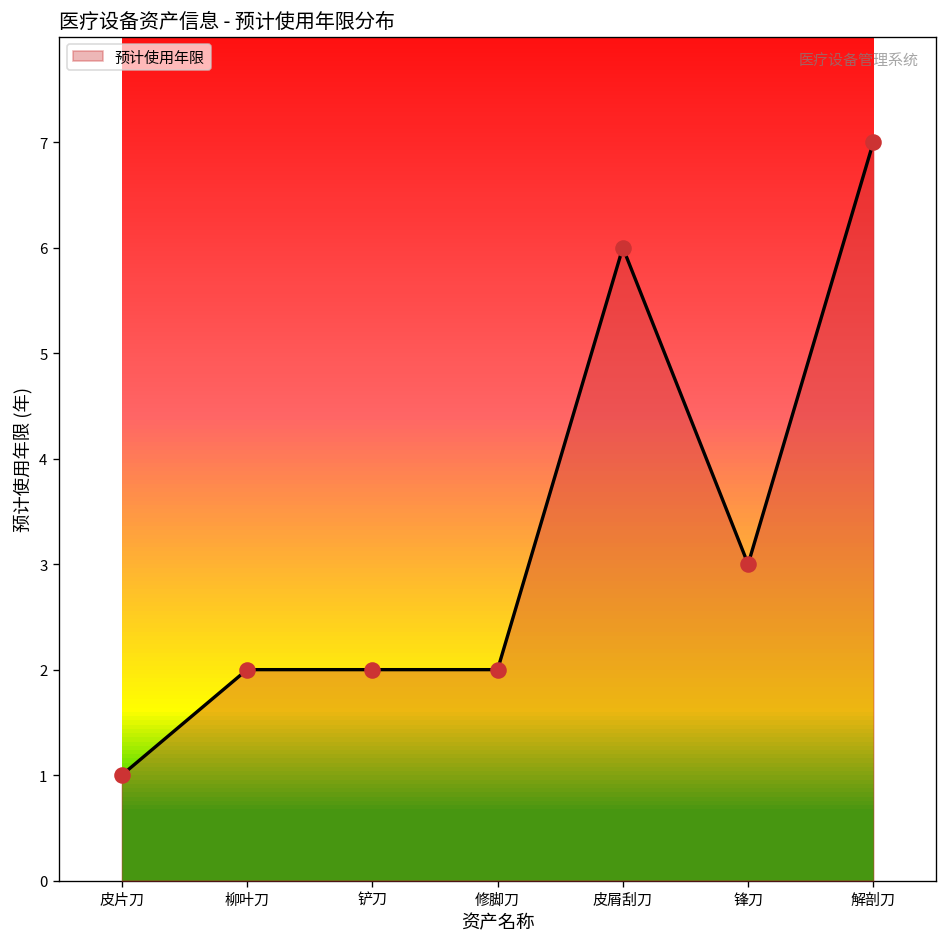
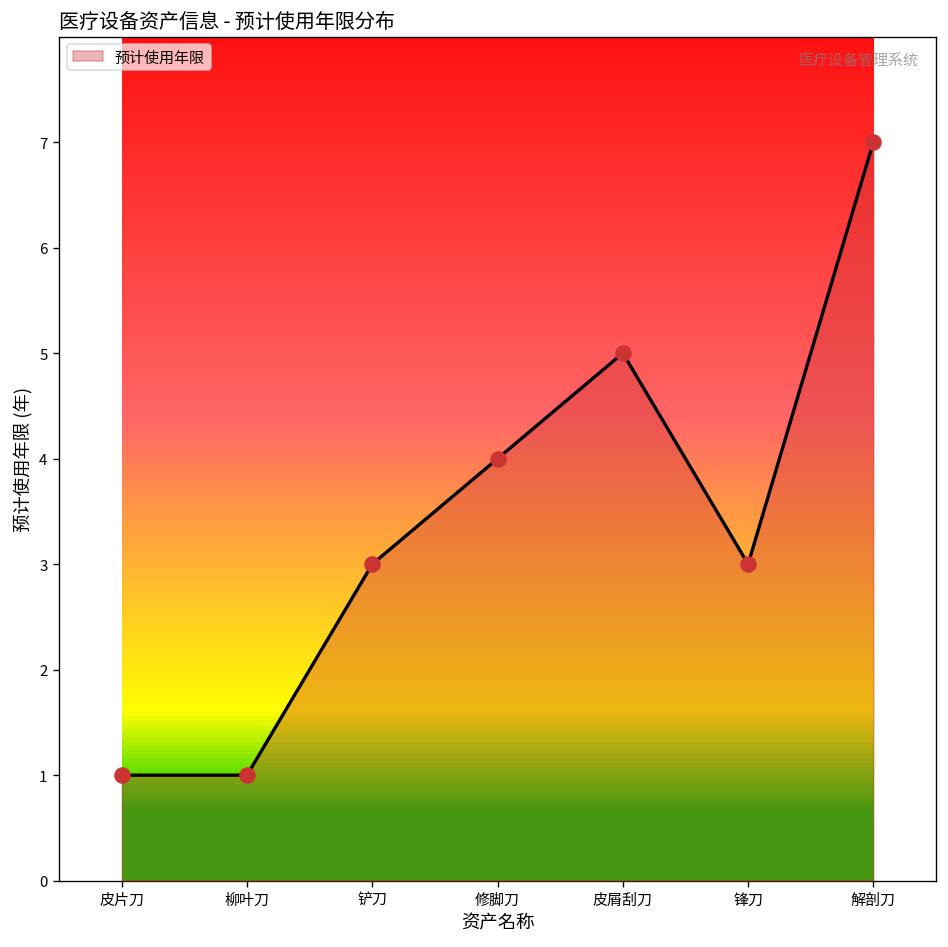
柳叶刀: 2 -> 1
铲刀: 2 -> 3
修脚刀: 2 -> 4
皮屑刮刀: 6 -> 5
